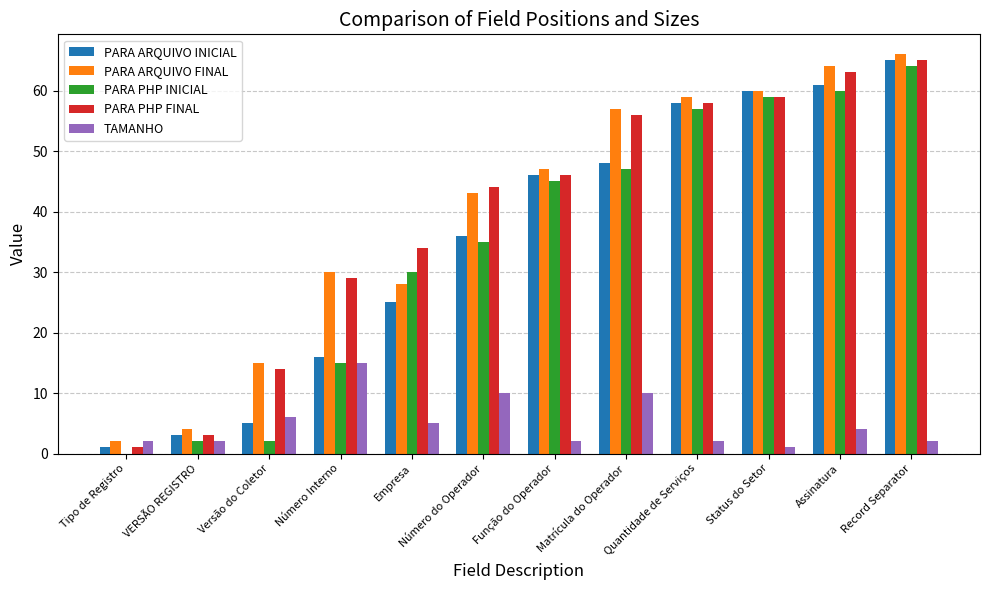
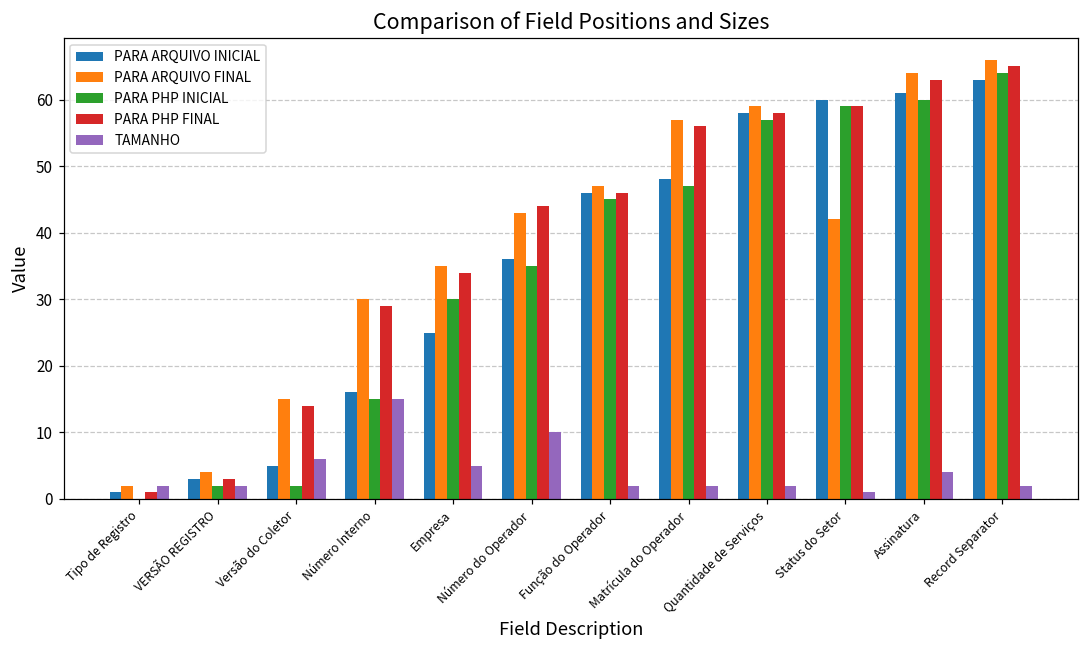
PARA ARQUIVO FINAL, Empresa: 28 -> 35
TAMANHO, Matrícula do Operador: 10 -> 2
PARA ARQUIVO FINAL, Status do Setor: 60 -> 42
PARA ARQUIVO INICIAL, Record Separator: 65 -> 63
